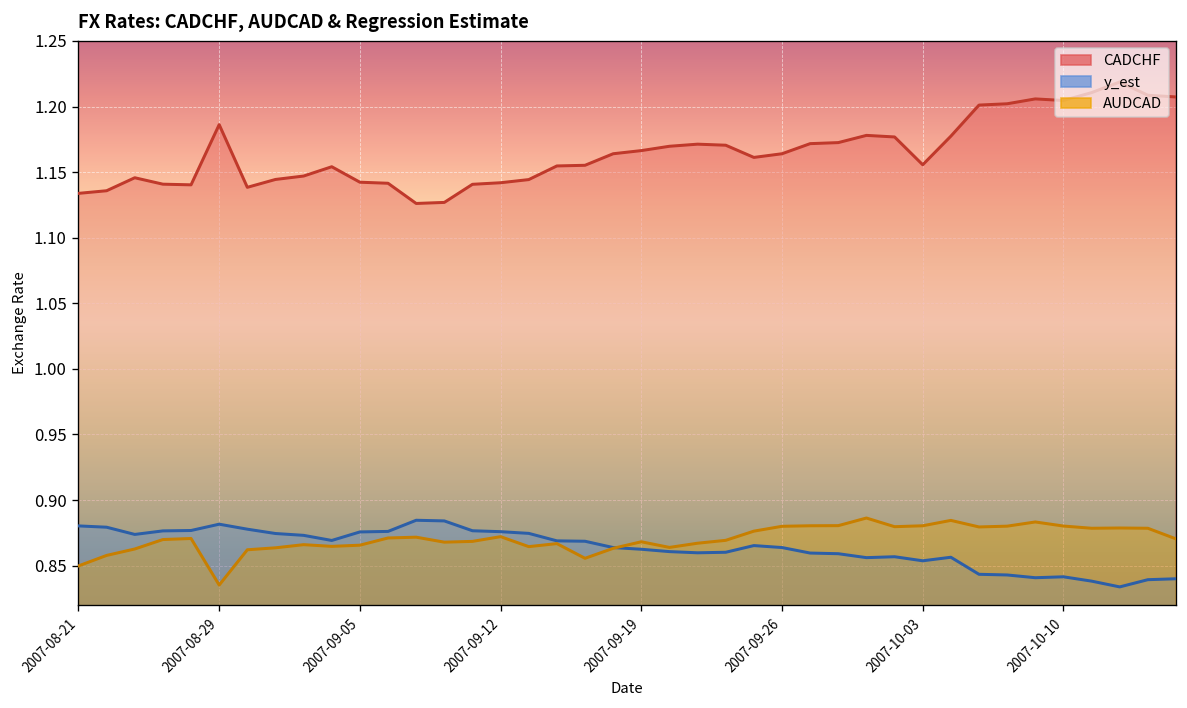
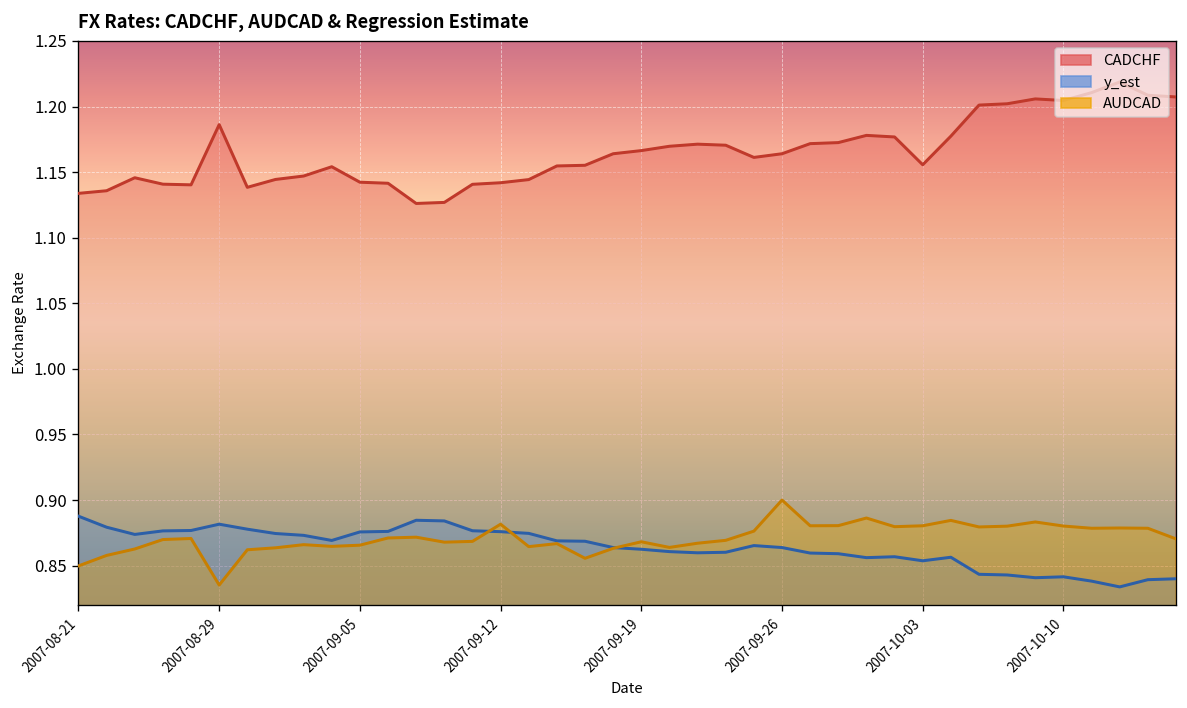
y_est, 2007-08-21: 0.880 -> 0.888
AUDCAD, 2007-09-12: 0.872 -> 0.882
AUDCAD, 2007-09-26: 0.88 -> 0.90
